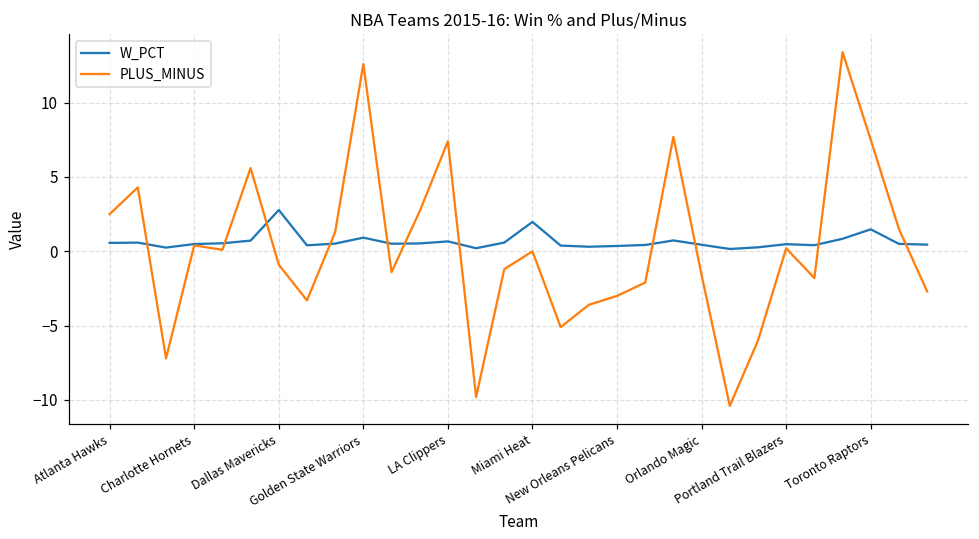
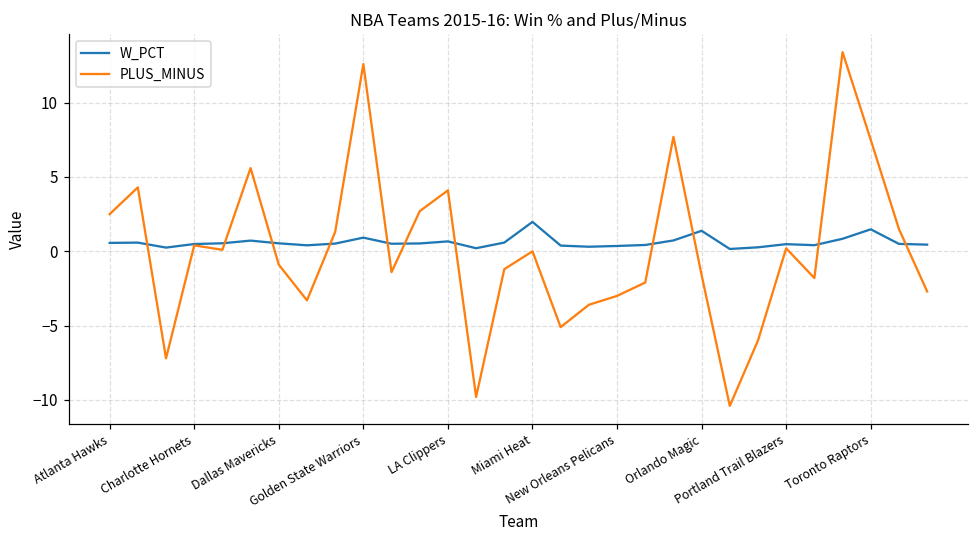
W_PCT, Dallas Mavericks: 2.8 -> 0.5
PLUS_MINUS, LA Clippers: 7.4 -> 4.1
W_PCT, Orlando Magic: 0.4 -> 1.4
